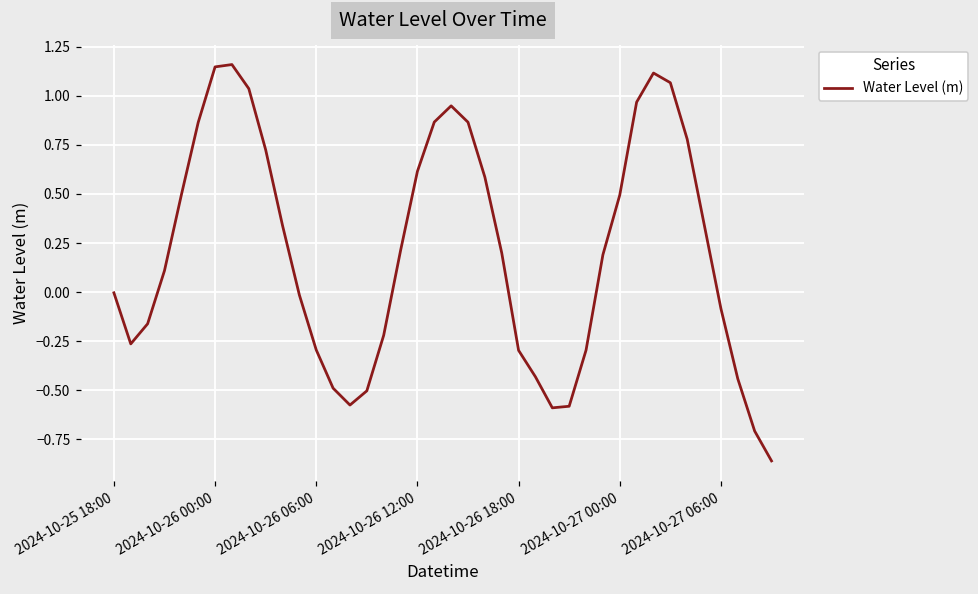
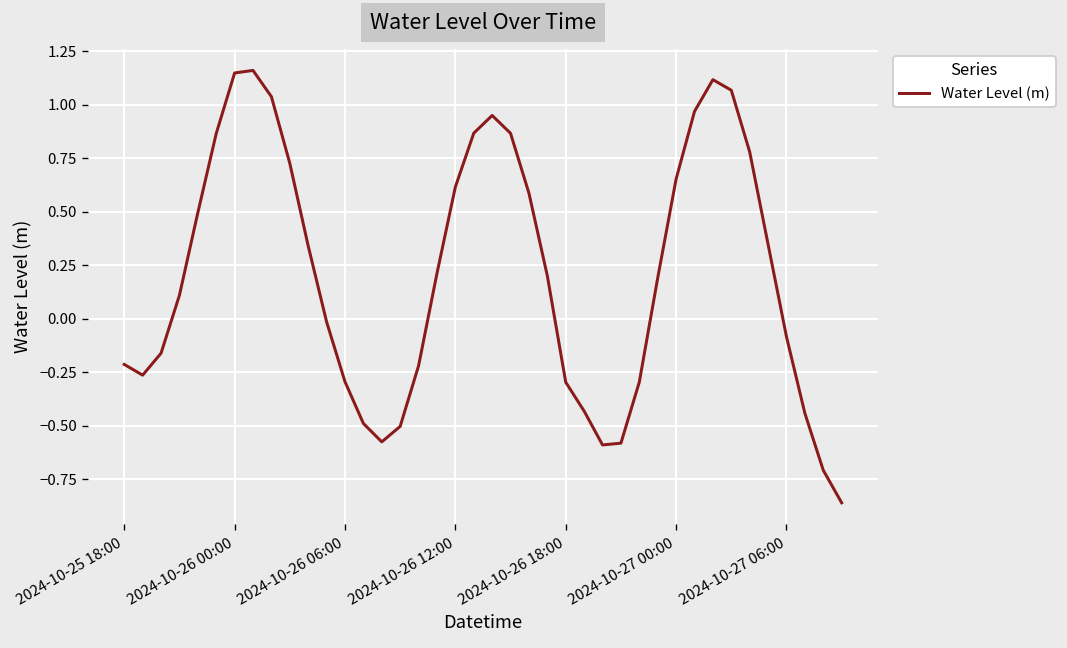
2024-10-25 18:00: 0.00 -> -0.21
2024-10-27 00:00: 0.49 -> 0.65
